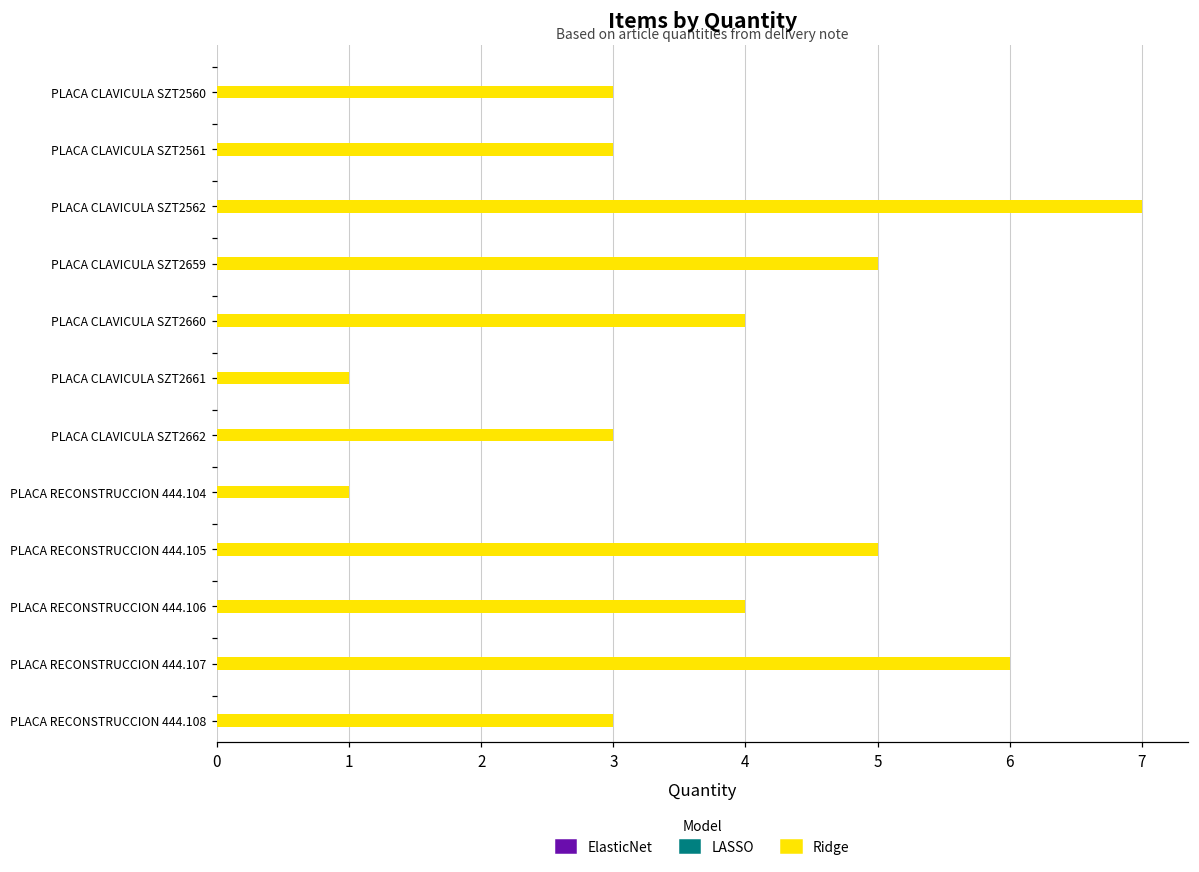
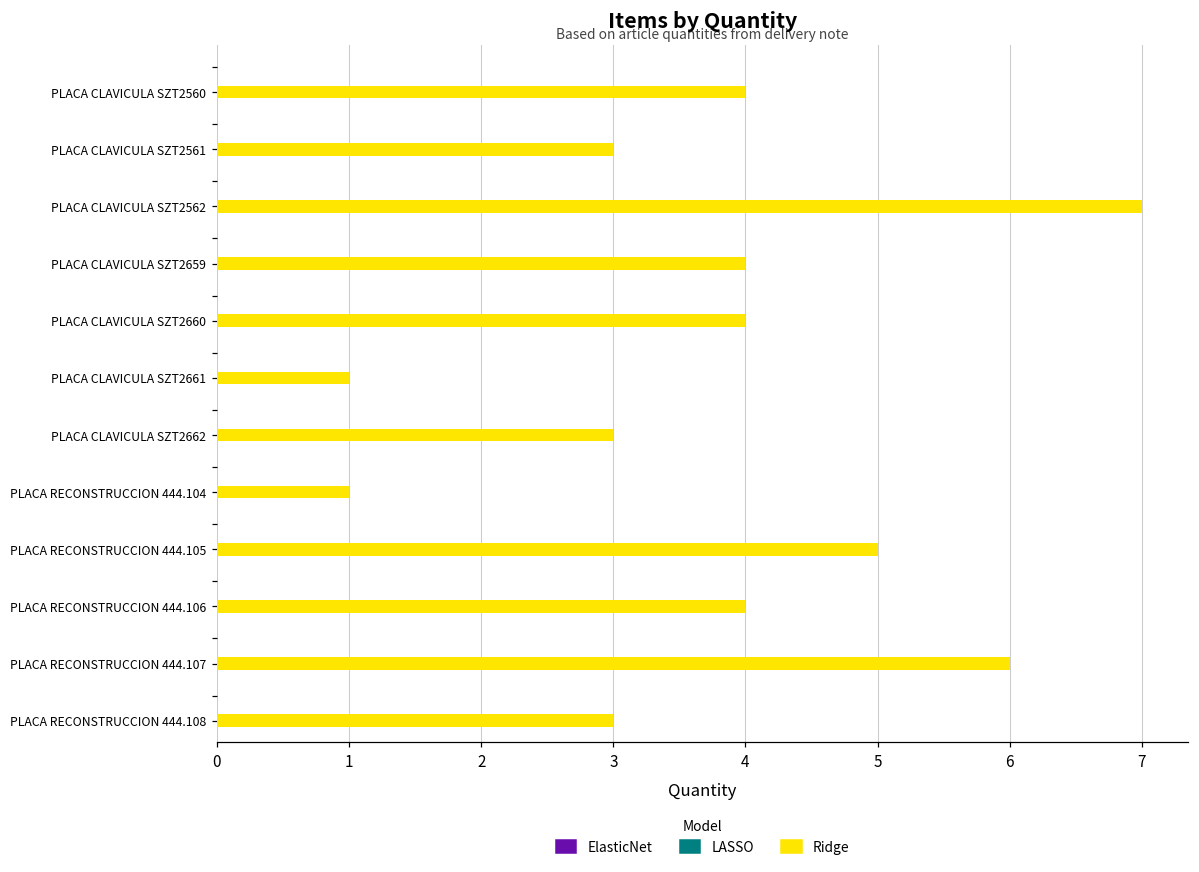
Ridge, PLACA CLAVICULA SZT2560: 3 -> 4
Ridge, PLACA CLAVICULA SZT2659: 5 -> 4
